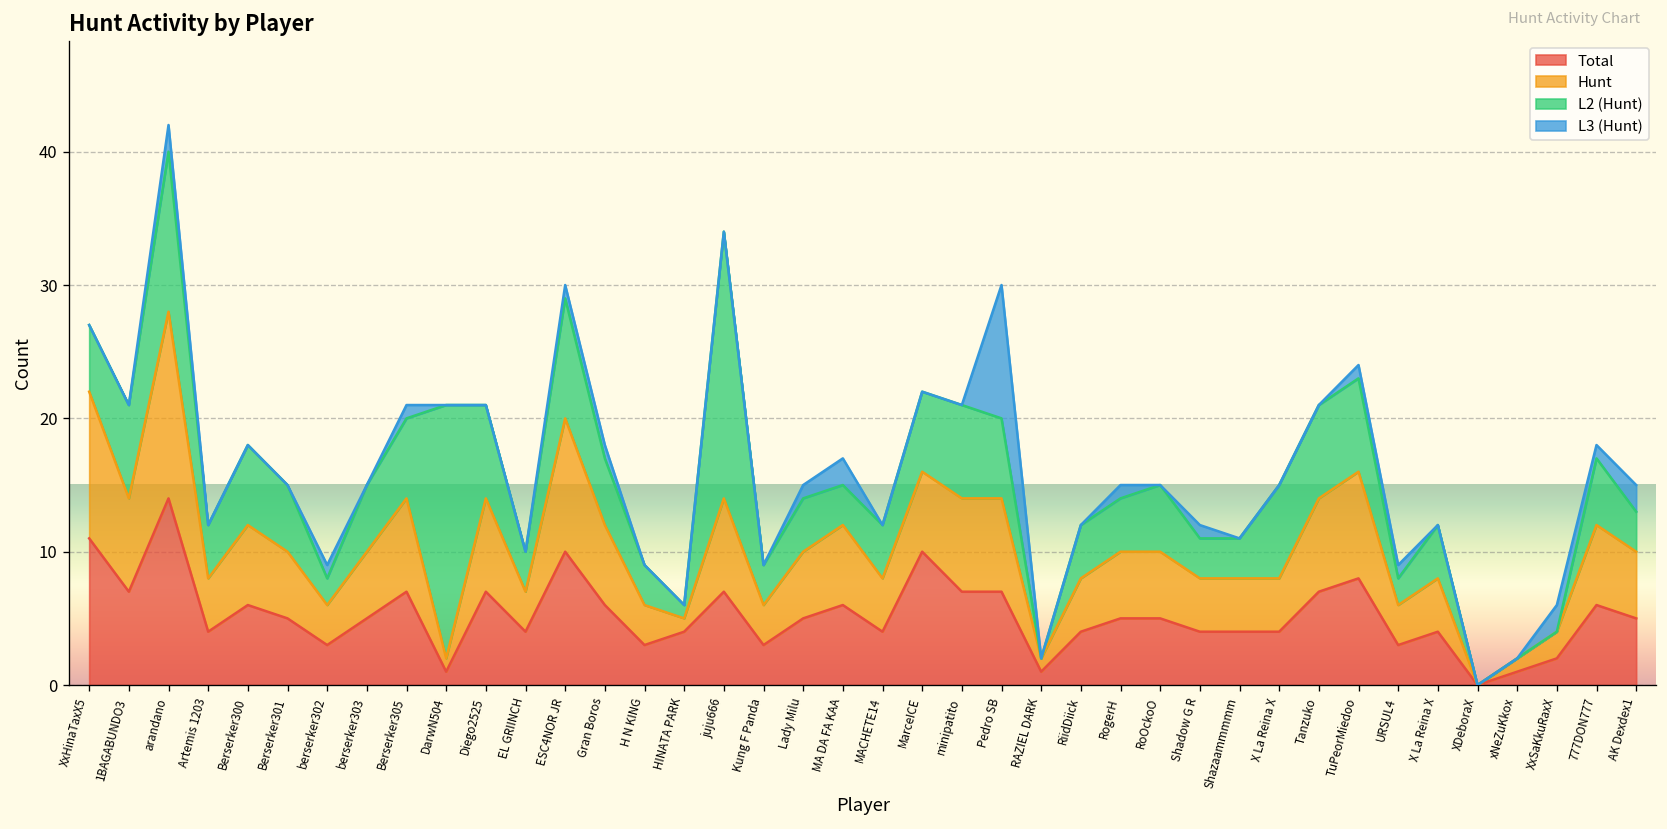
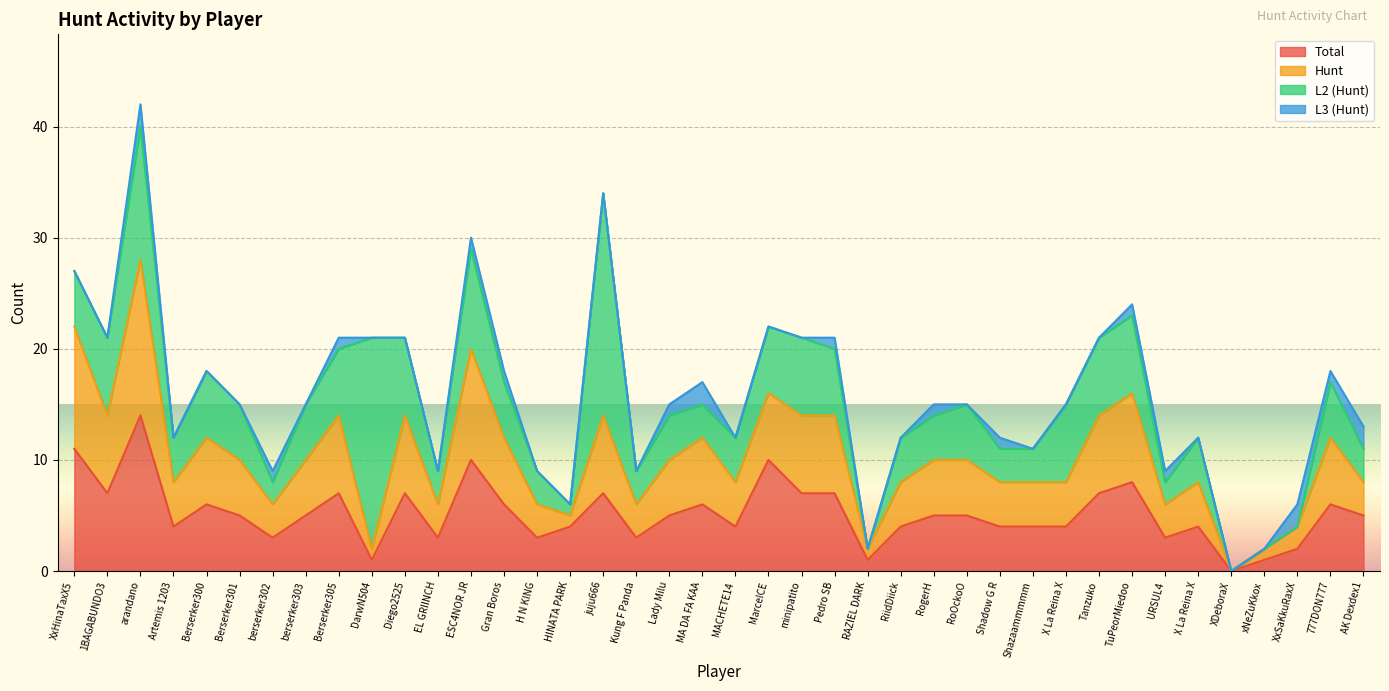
Total, EL GRIINCH: 4 -> 3
L3 (Hunt), Pedro SB: 10 -> 1
Hunt, AK Dexdex1: 5 -> 3
